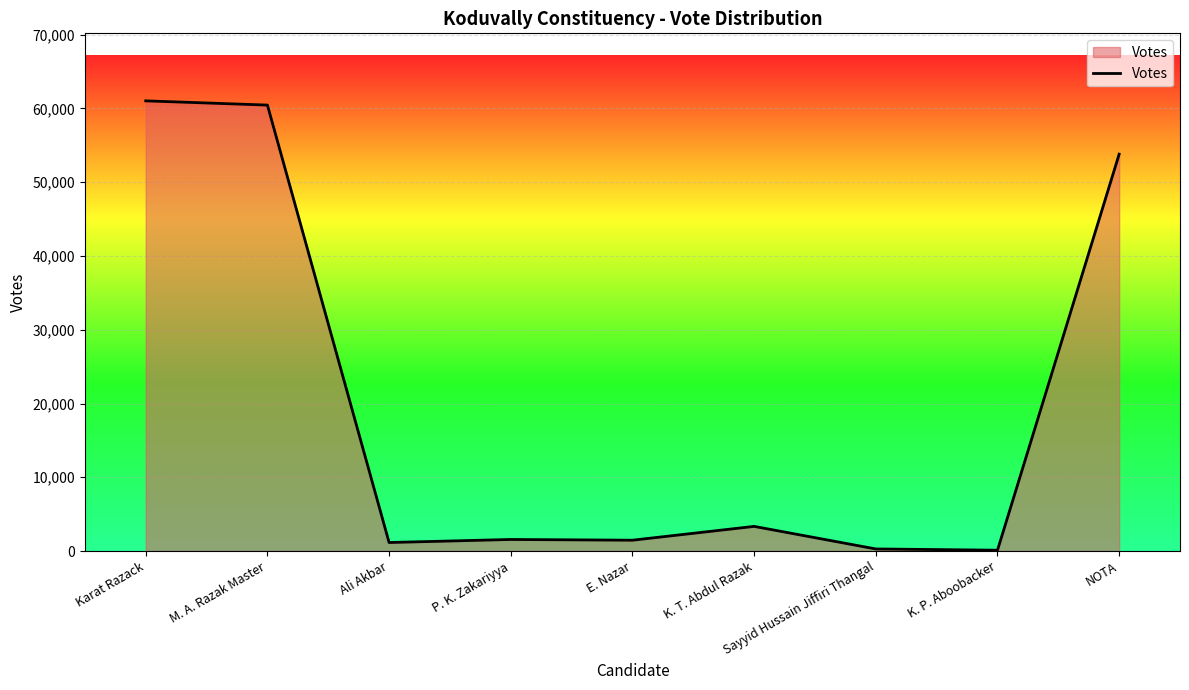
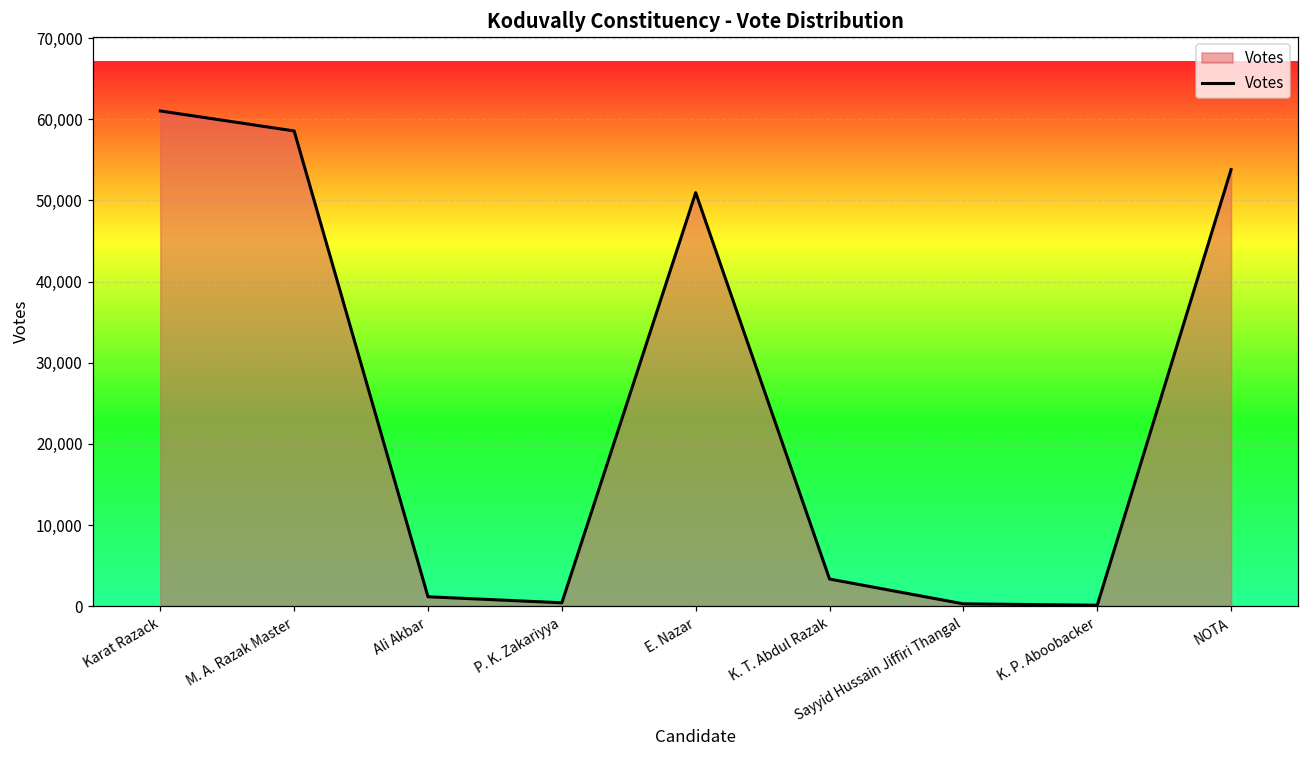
M. A. Razak Master: 60,000 -> 59,000
P. K. Zakariyya: 2,000 -> 0
E. Nazar: 1,000 -> 51,000
